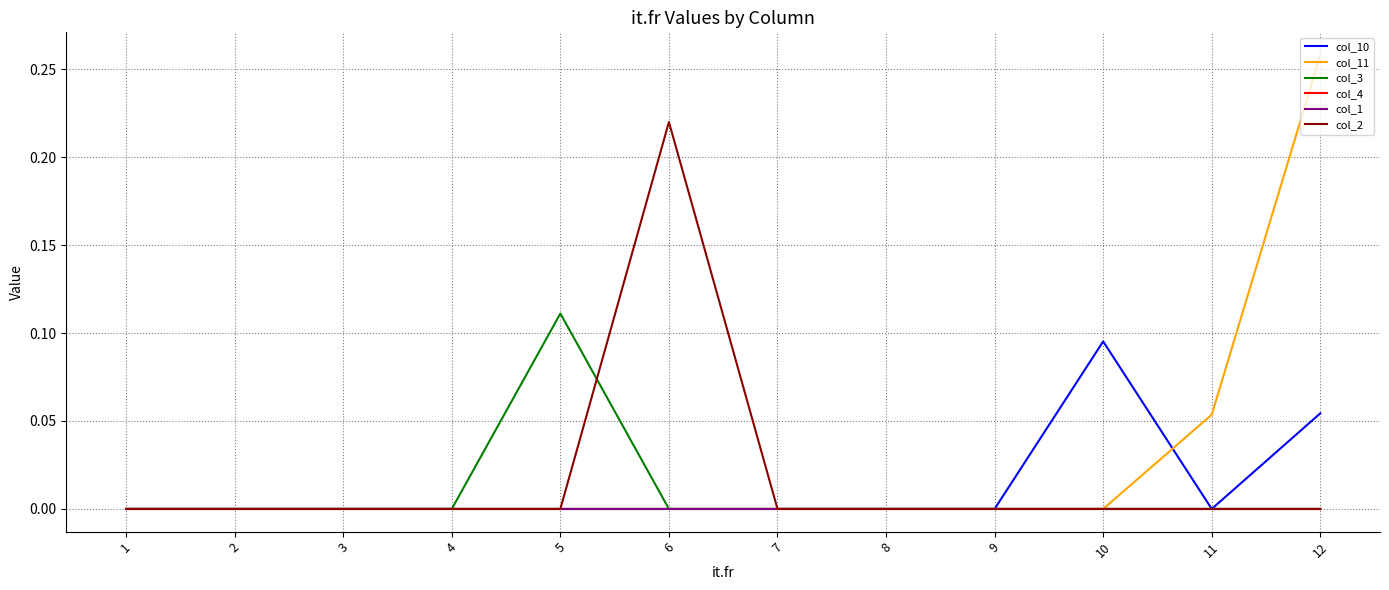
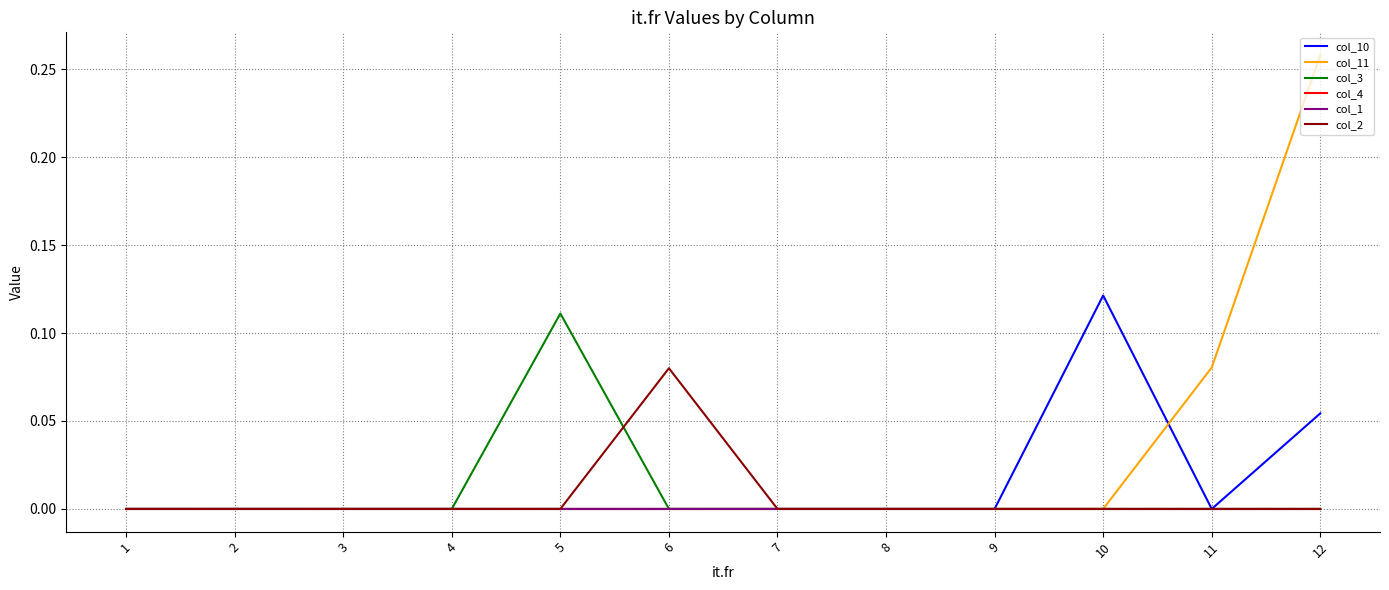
col_2, 6: 0.22 -> 0.08
col_10, 10: 0.095 -> 0.121
col_11, 11: 0.054 -> 0.080
